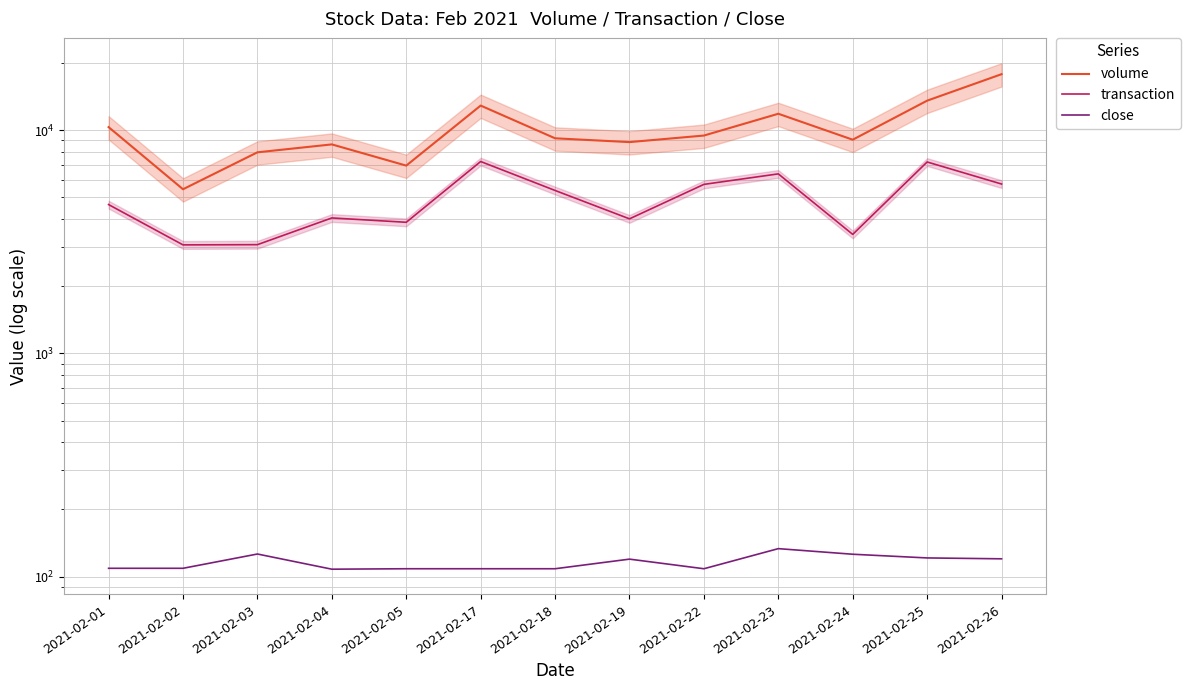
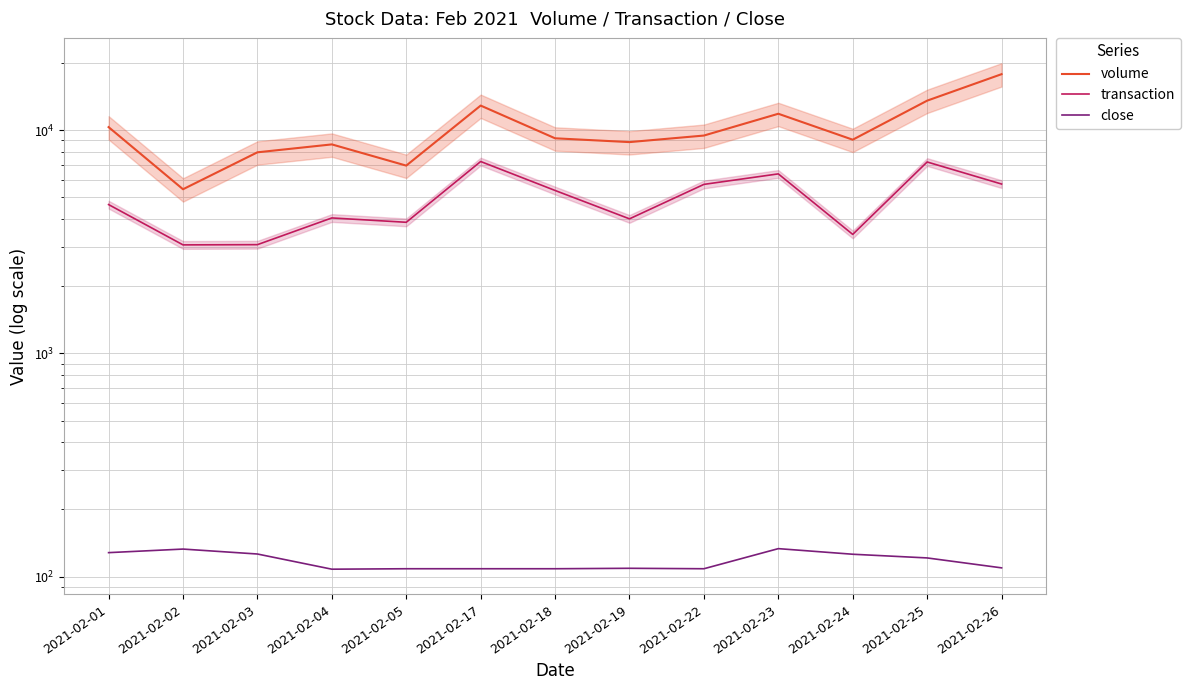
close, 2021-02-01: 110 -> 130
close, 2021-02-02: 110 -> 130
close, 2021-02-19: 120 -> 110
close, 2021-02-26: 120 -> 110
